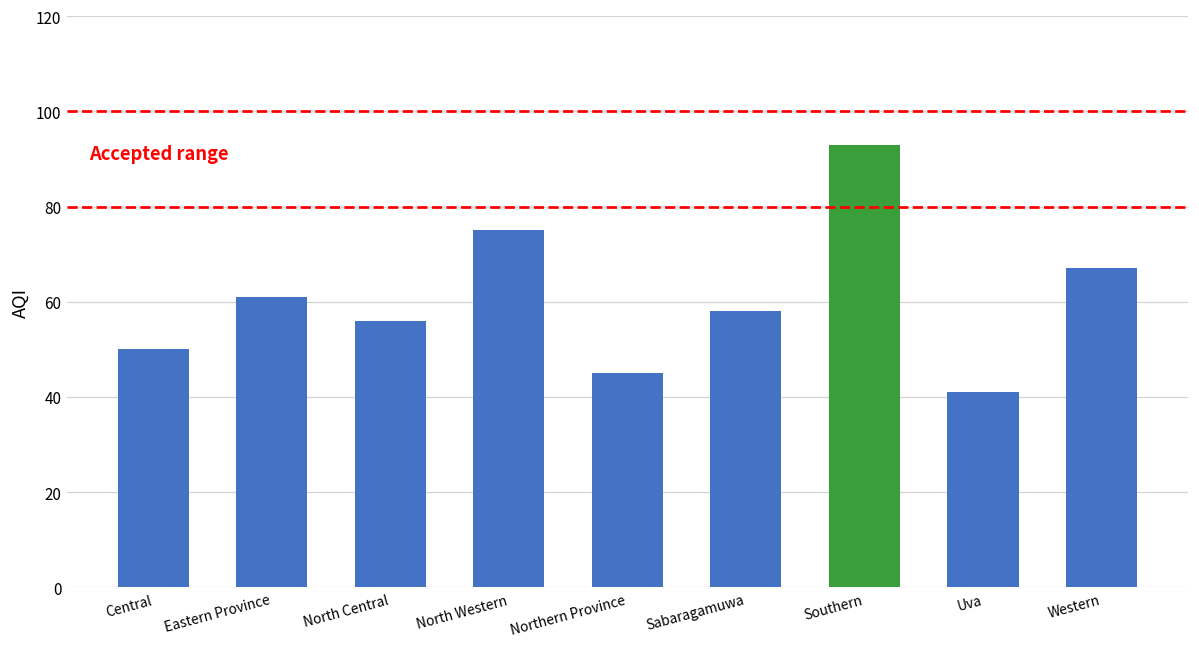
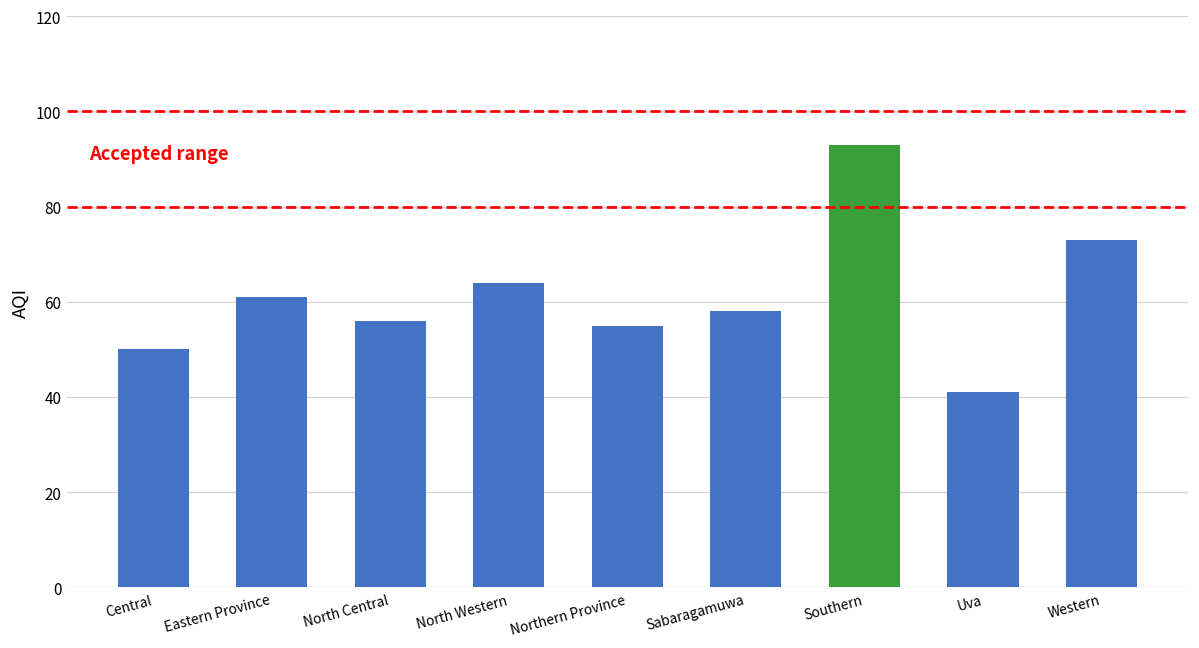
North Western: 75 -> 64
Northern Province: 45 -> 55
Western: 67 -> 73
